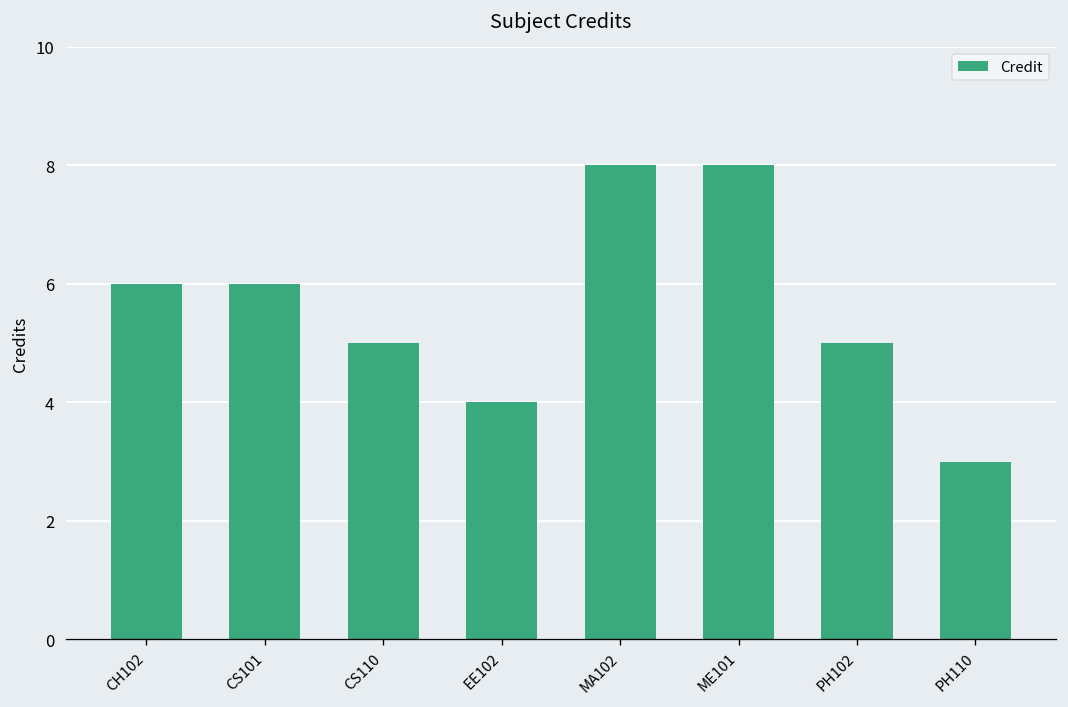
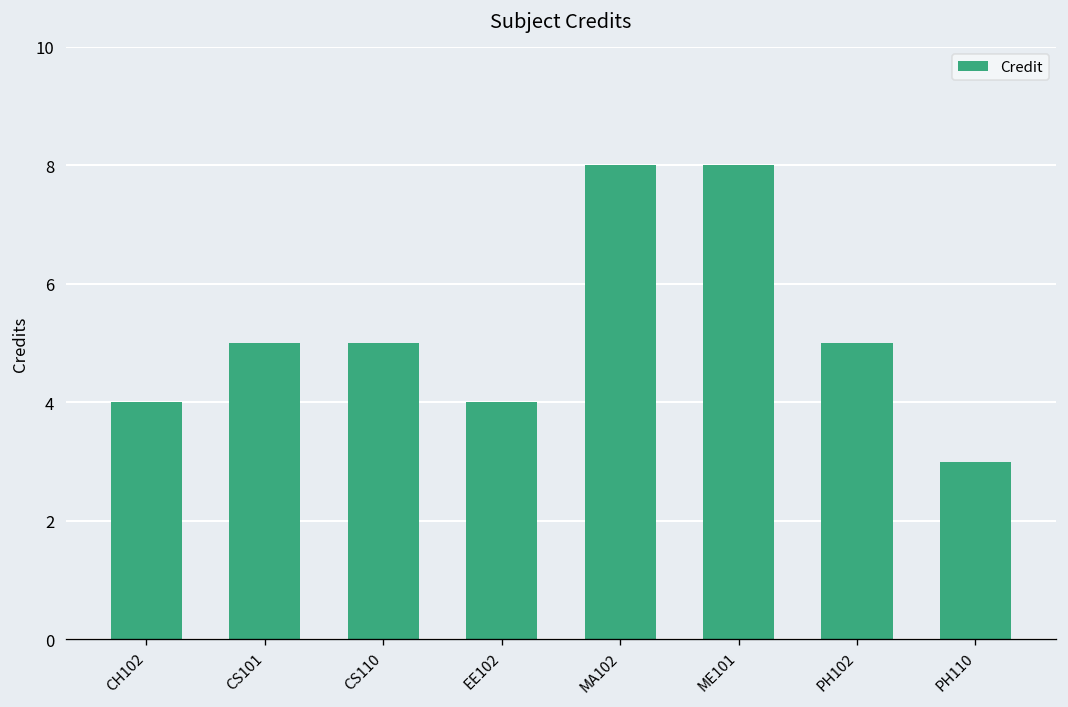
CH102: 6 -> 4
CS101: 6 -> 5
